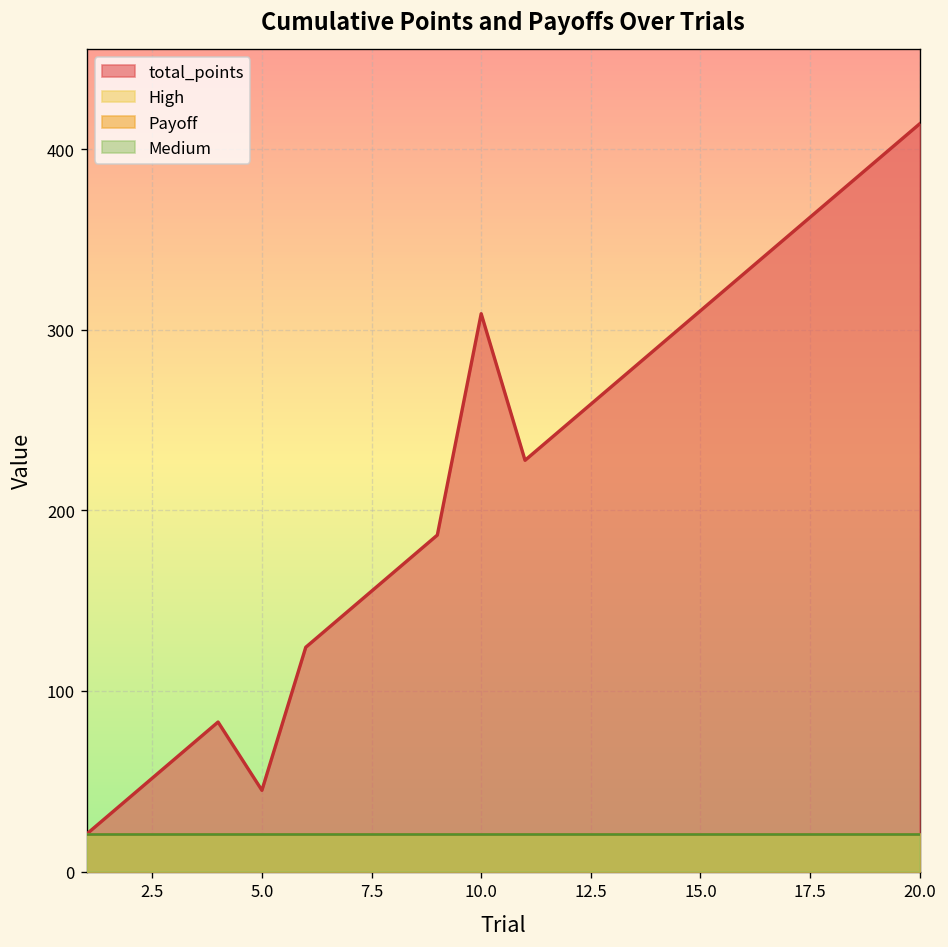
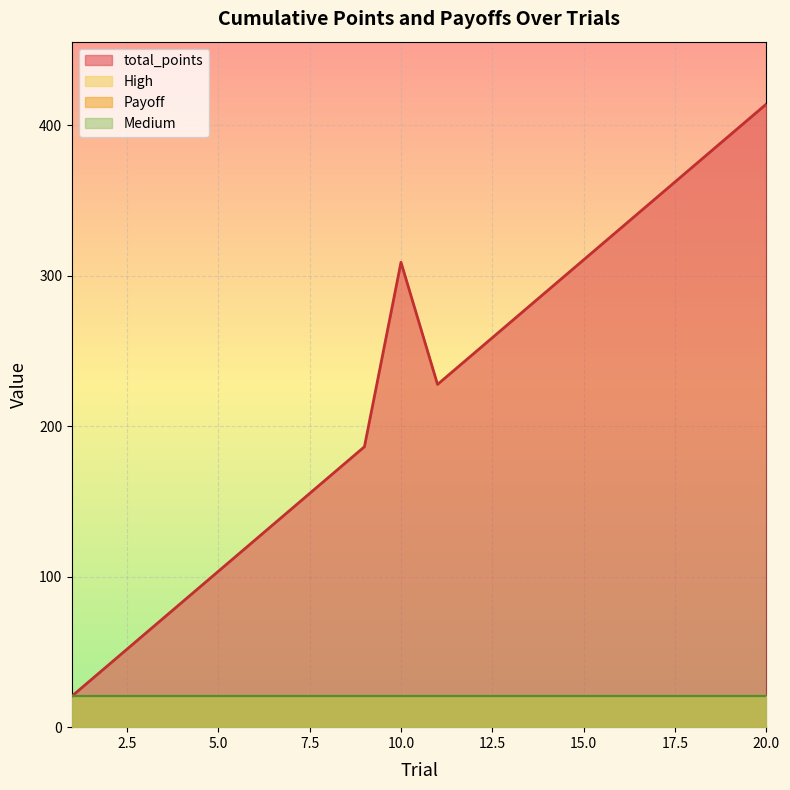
total_points, 5.0: 45 -> 104
